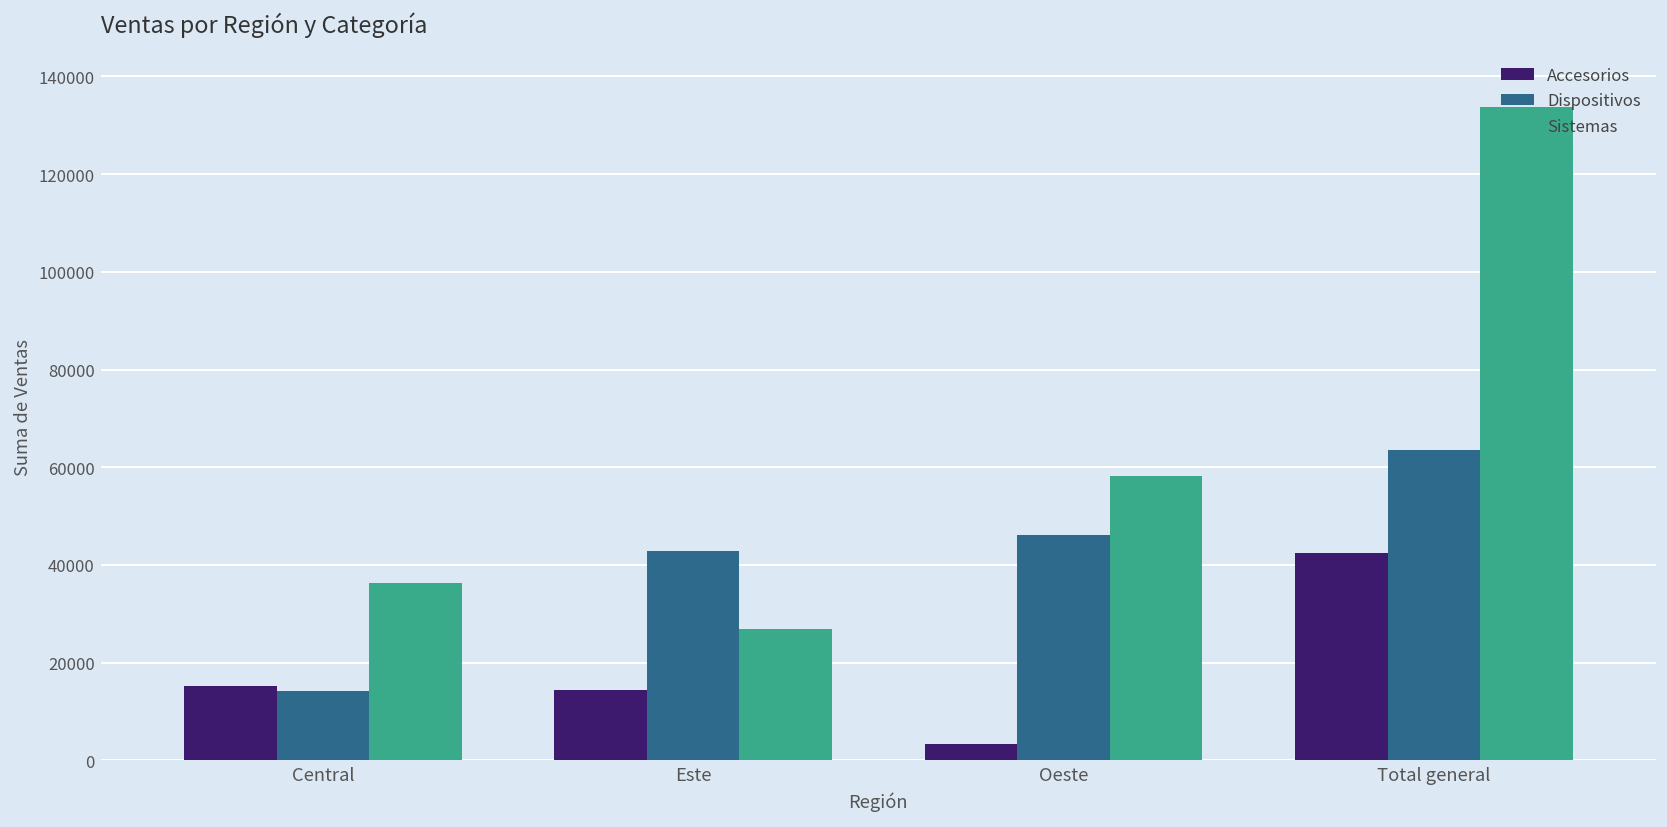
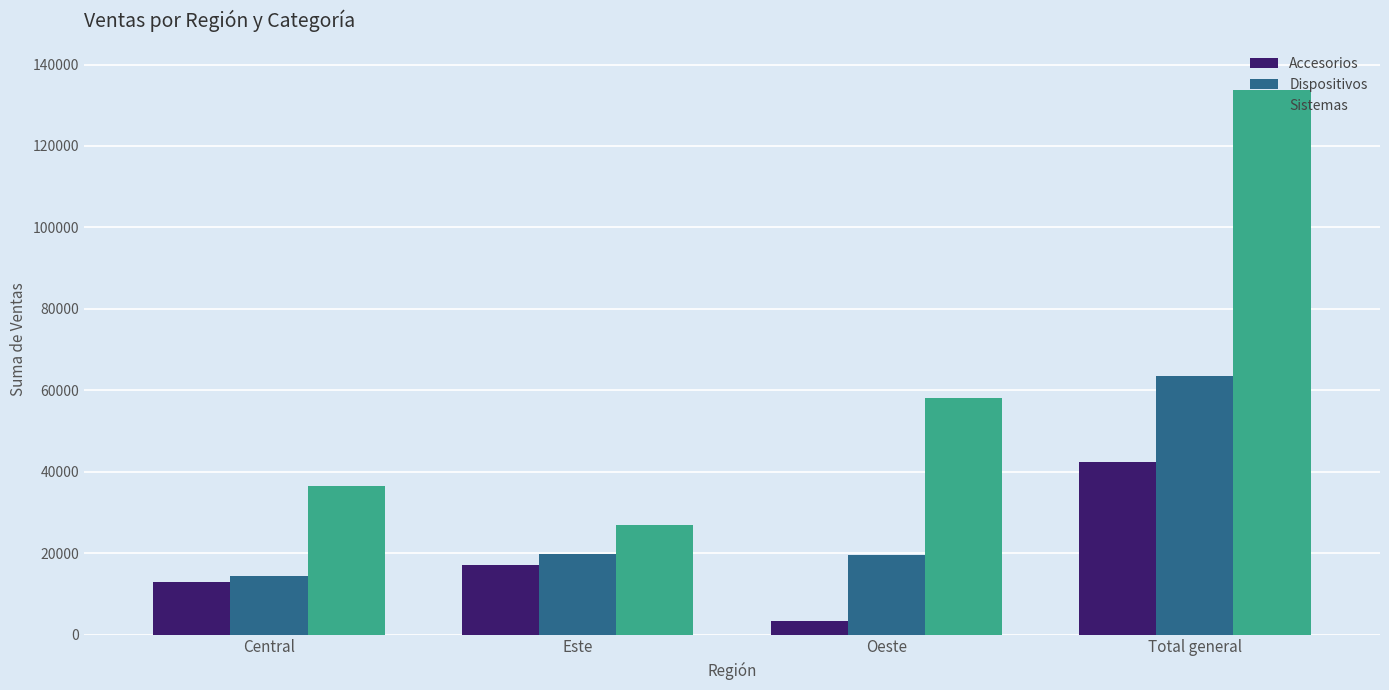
Accesorios, Central: 15000 -> 13000
Accesorios, Este: 14000 -> 17000
Dispositivos, Este: 43000 -> 20000
Dispositivos, Oeste: 46000 -> 19000
